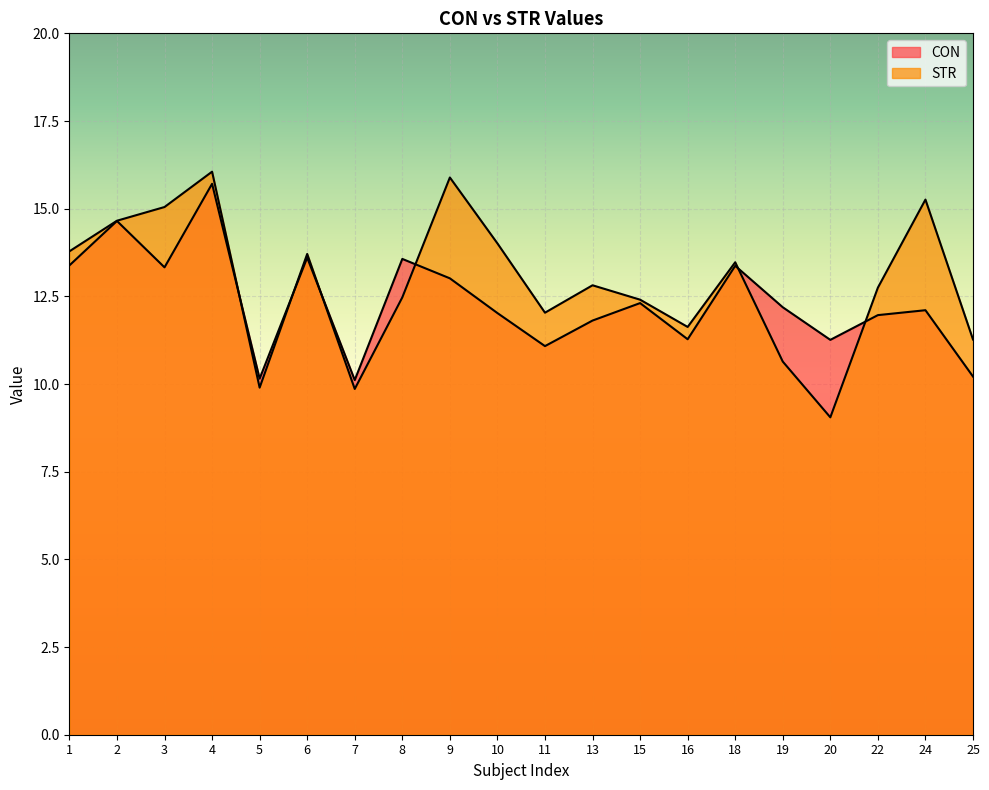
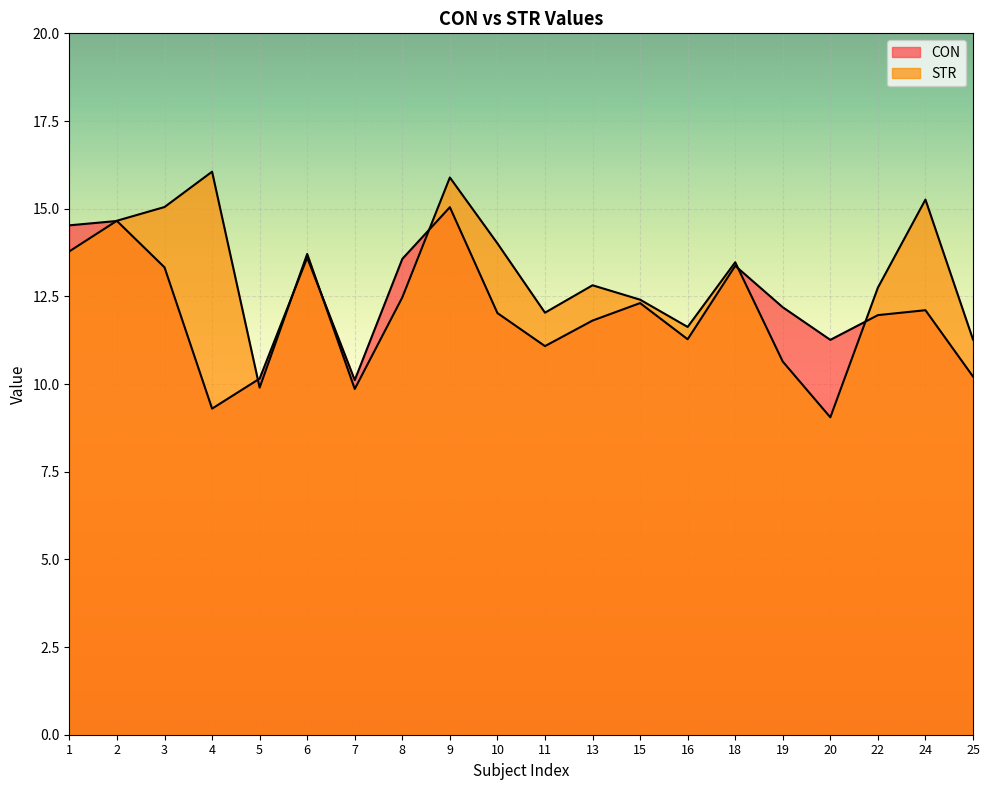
CON, 1: 13.4 -> 14.5
CON, 4: 15.7 -> 9.3
CON, 9: 13.0 -> 15.0
